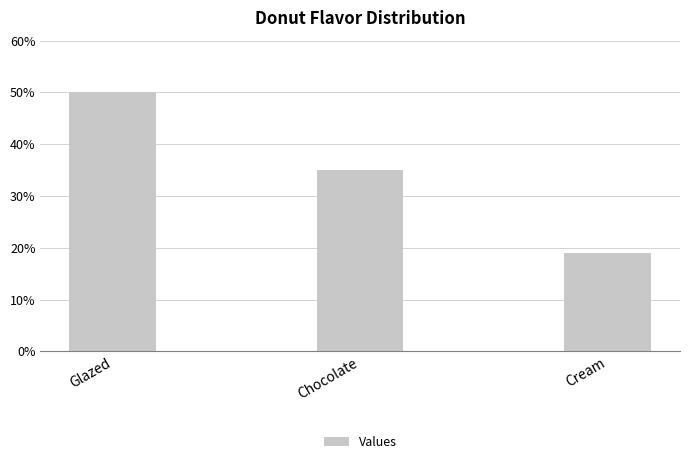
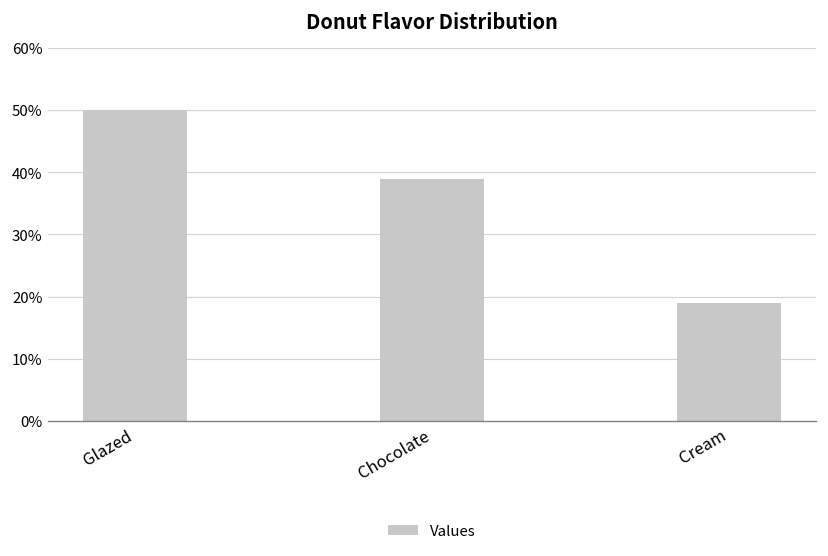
Chocolate: 35% -> 39%
